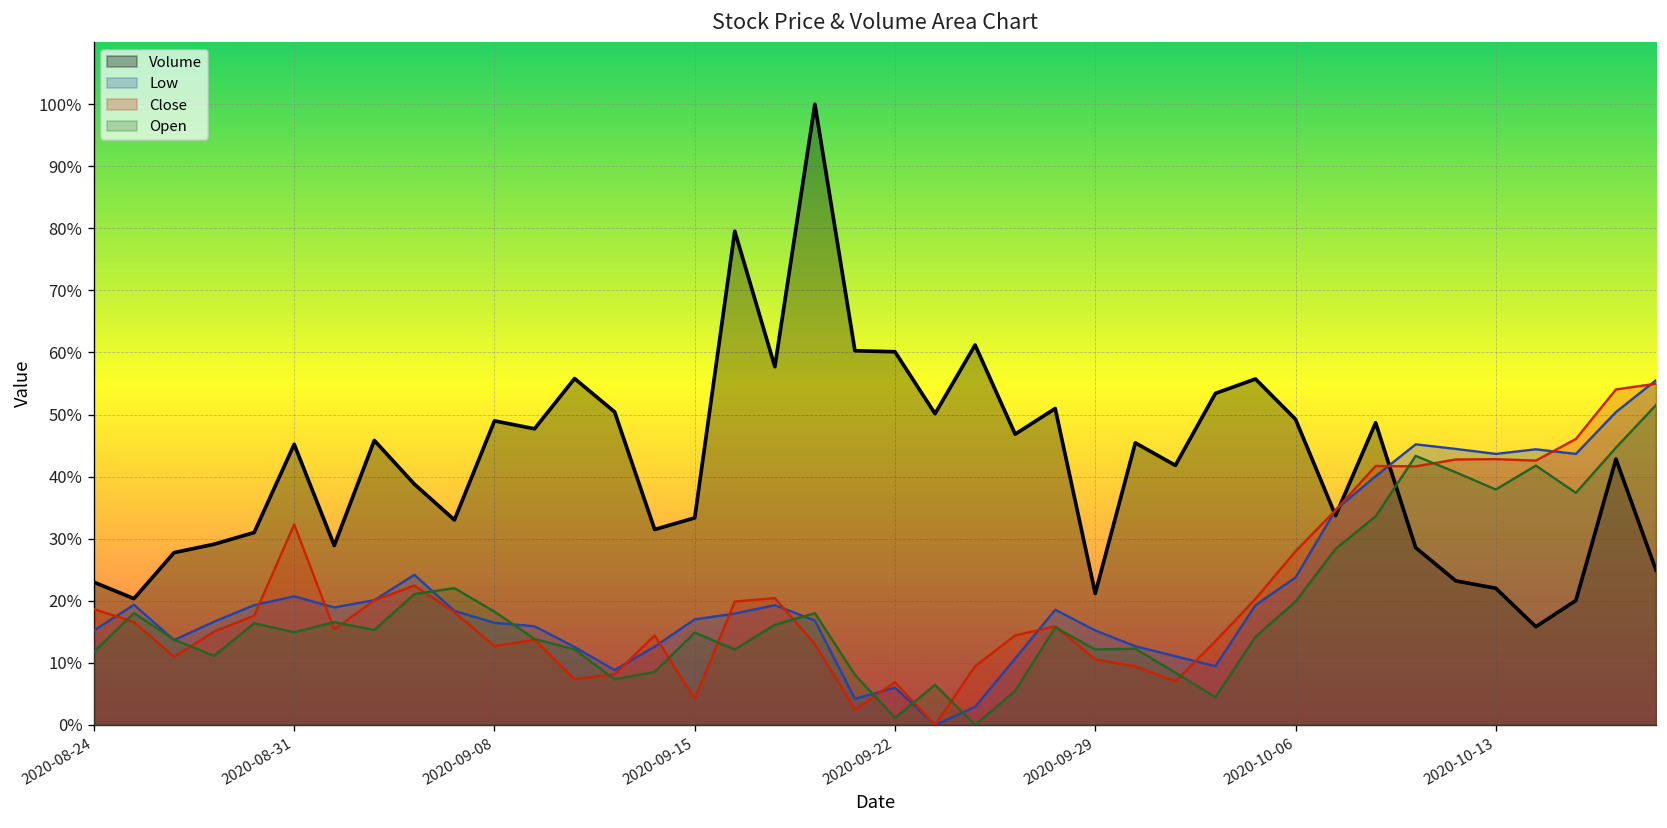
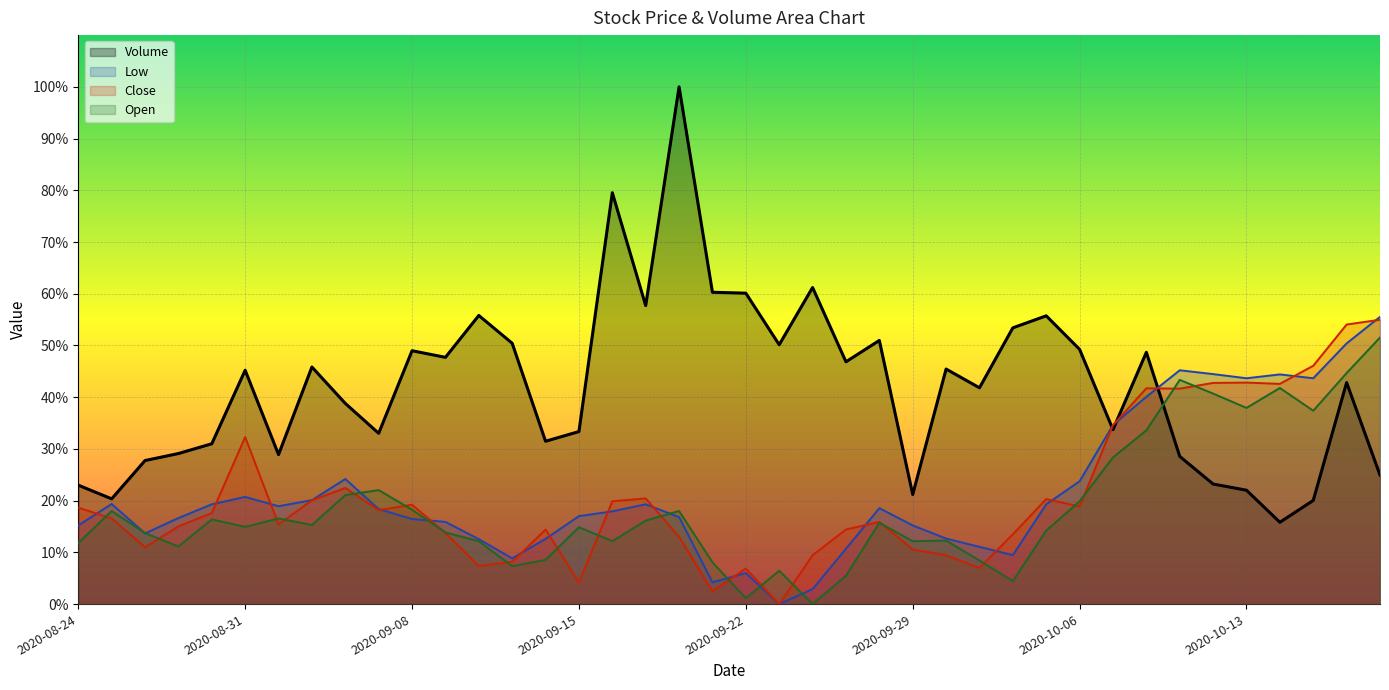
Close, 2020-09-08: 13% -> 19%
Close, 2020-10-06: 28% -> 19%
